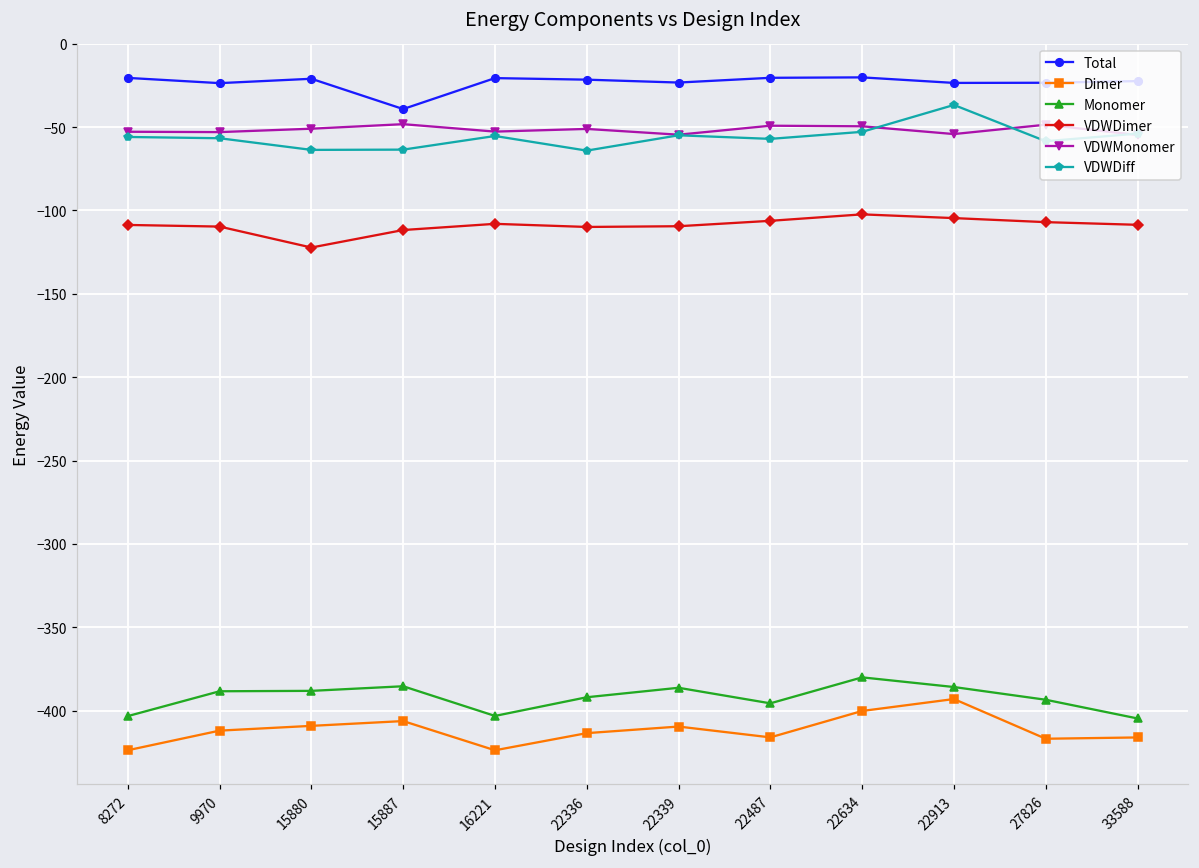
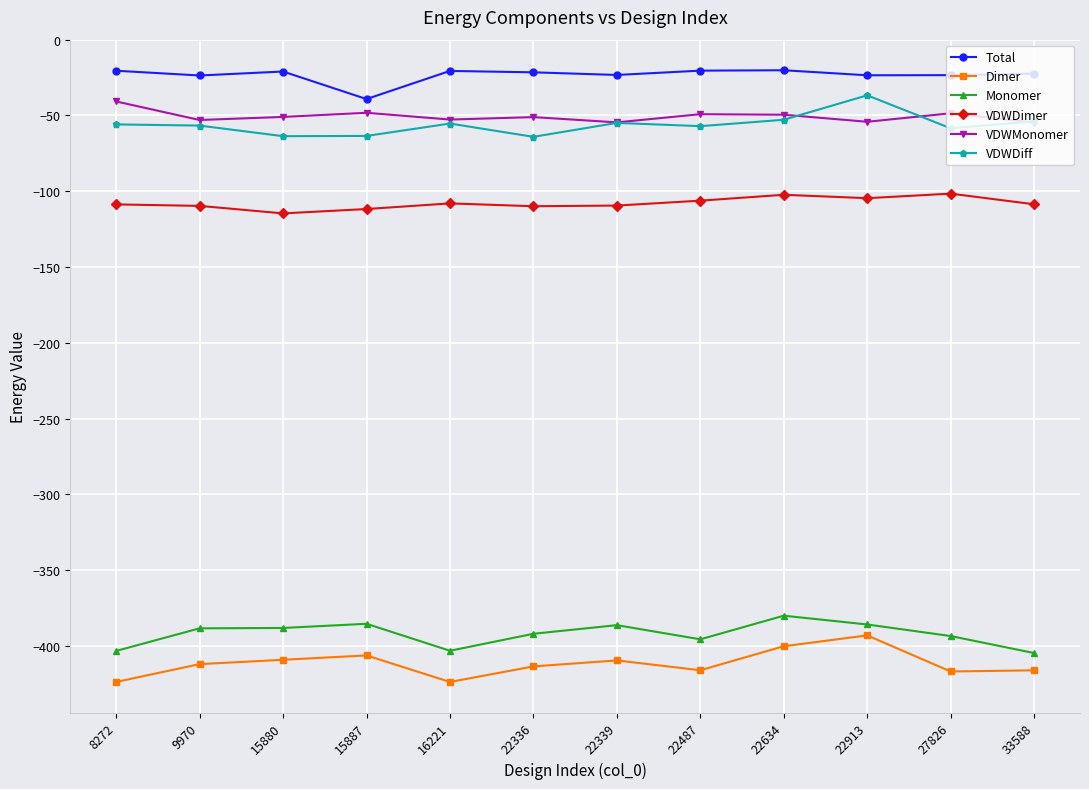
VDWMonomer, 8272: -53 -> -41
VDWDimer, 15880: -122 -> -115
VDWDimer, 27826: -107 -> -102
